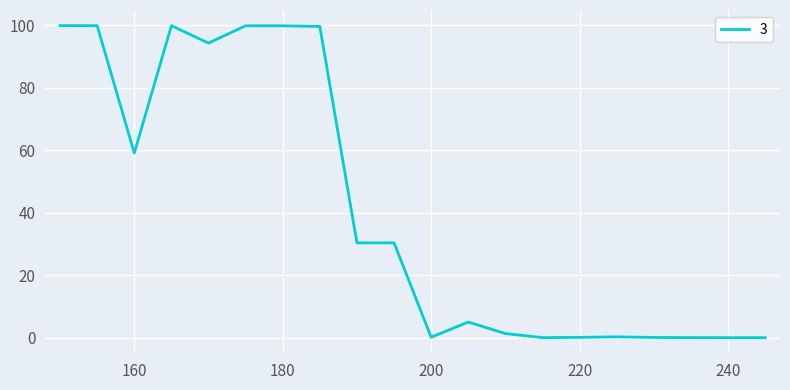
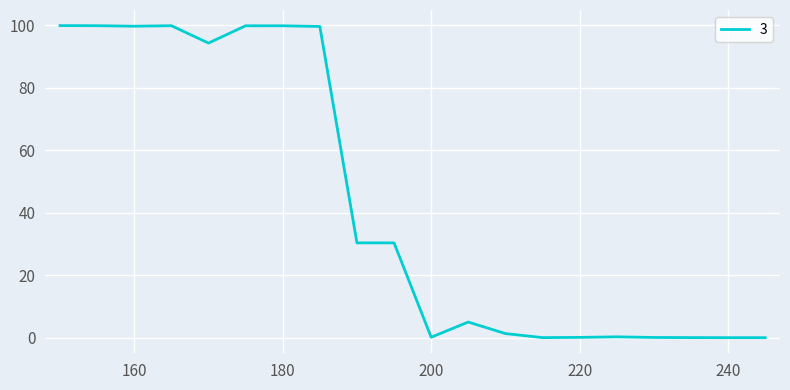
160: 59 -> 100
